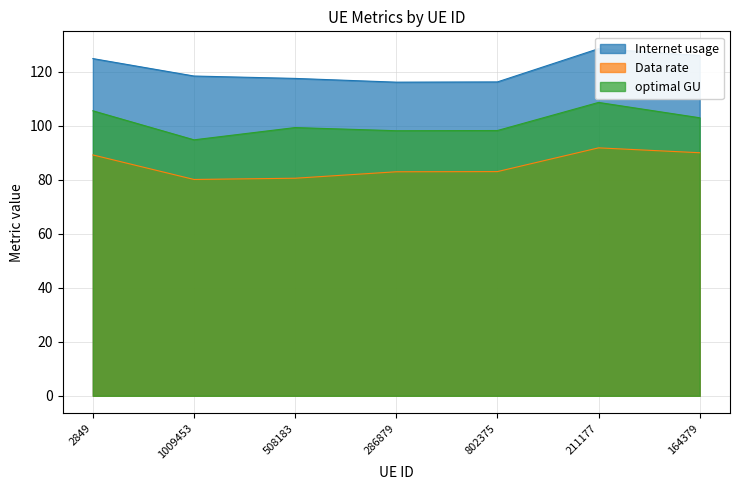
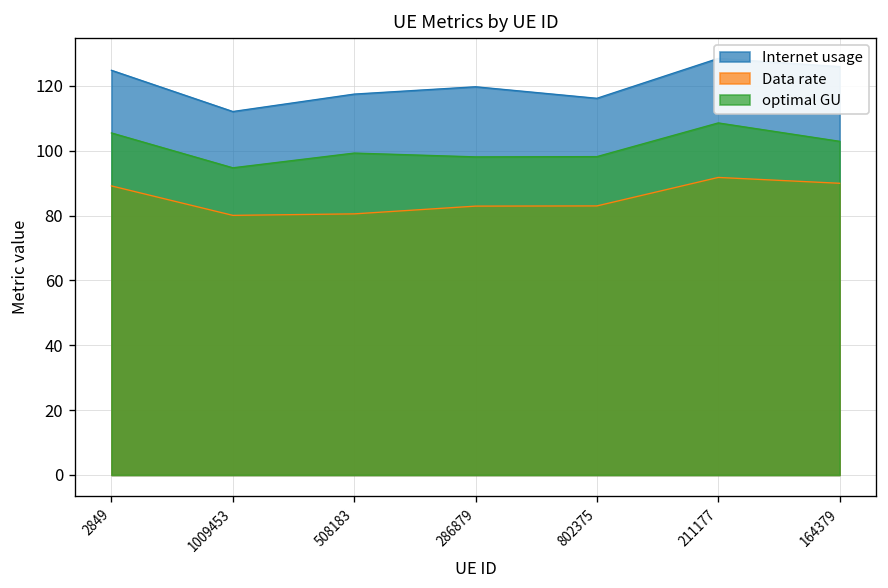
Internet usage, 1009453: 118 -> 112
Internet usage, 286879: 116 -> 120
